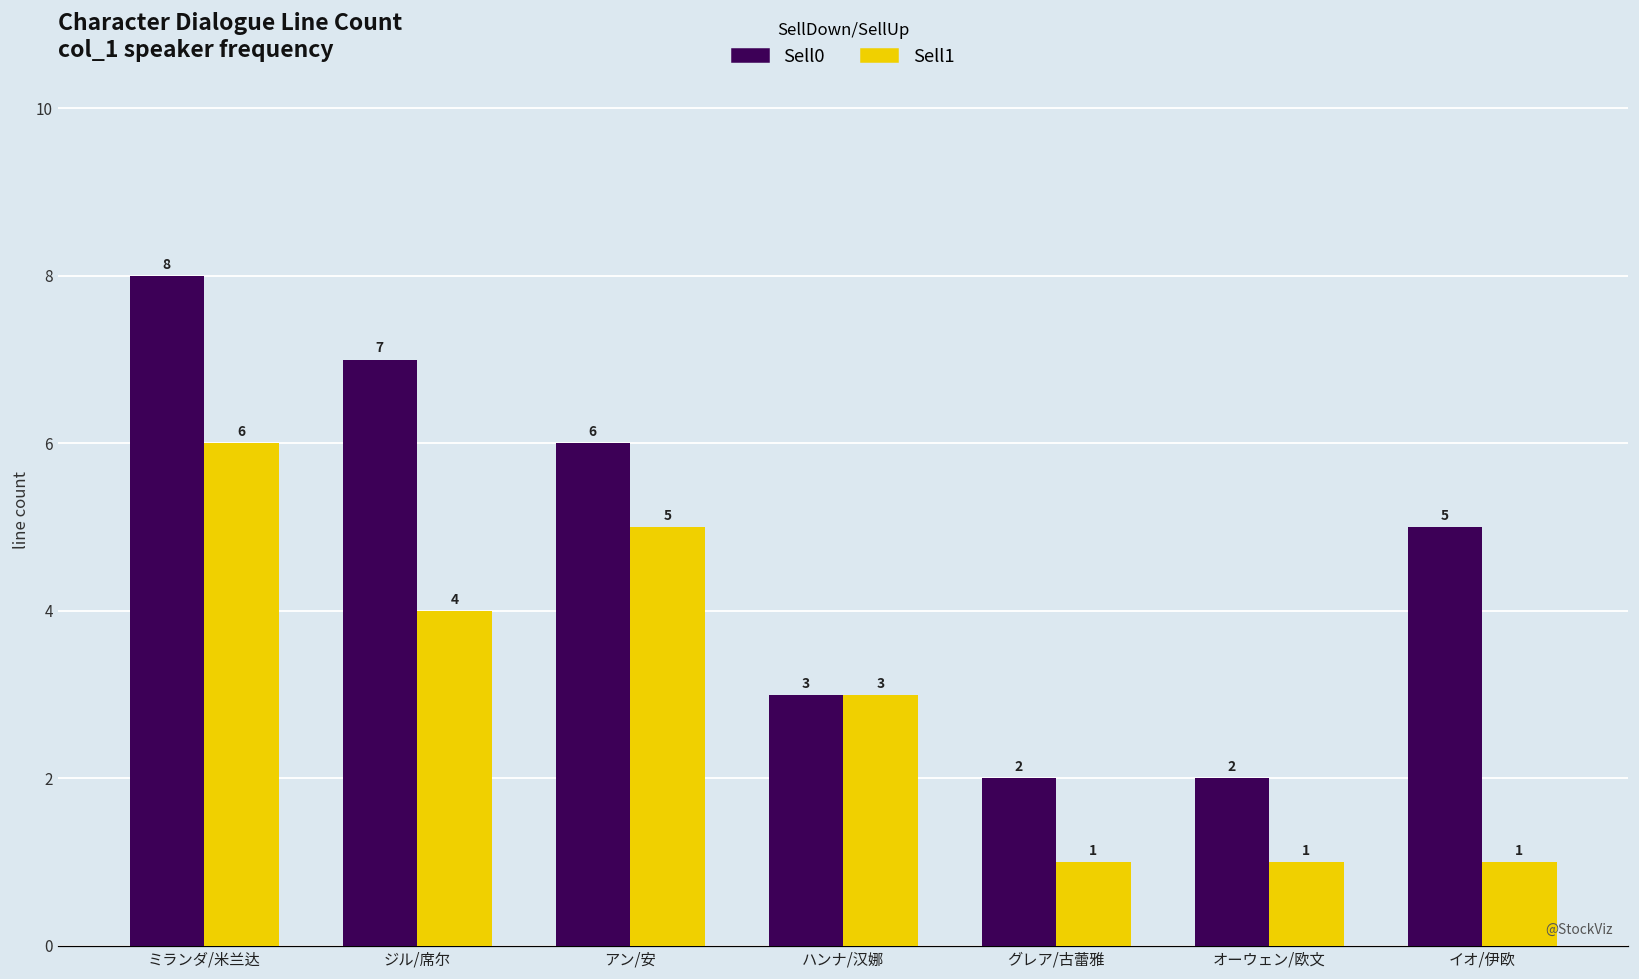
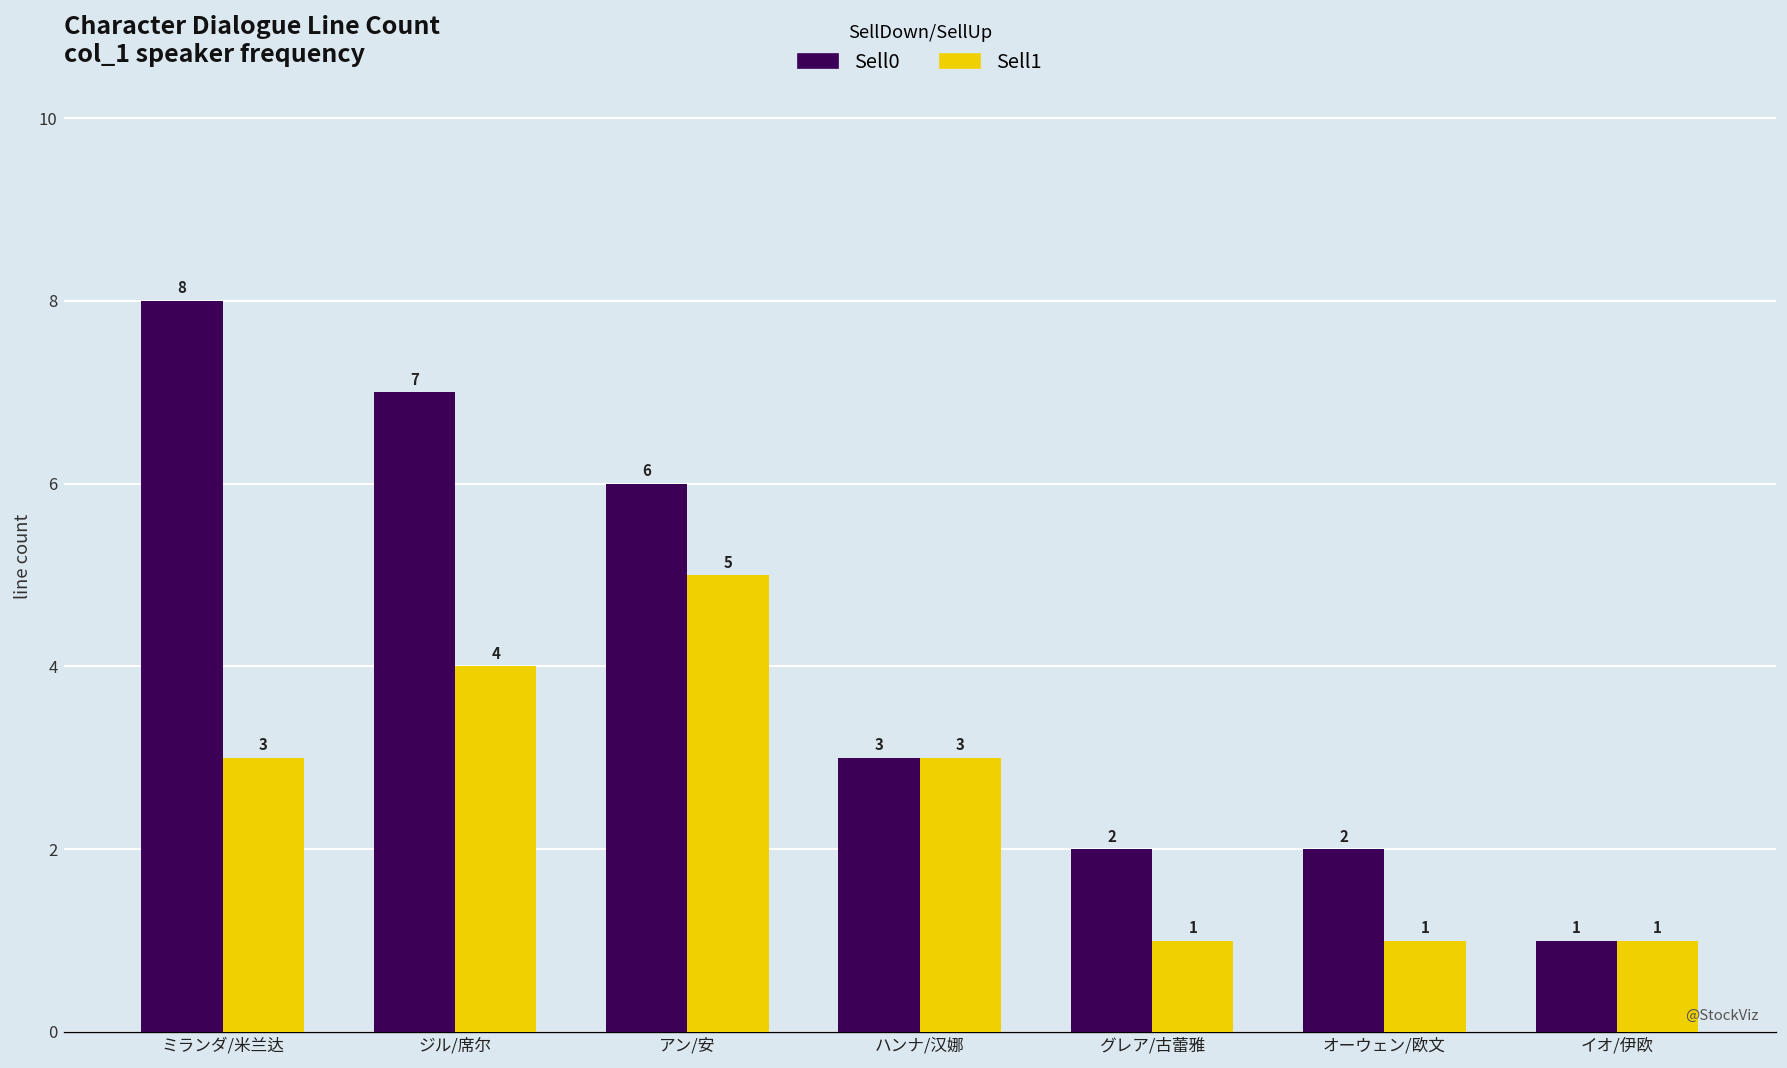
Sell1, ミランダ/米兰达: 6 -> 3
Sell0, イオ/伊欧: 5 -> 1
